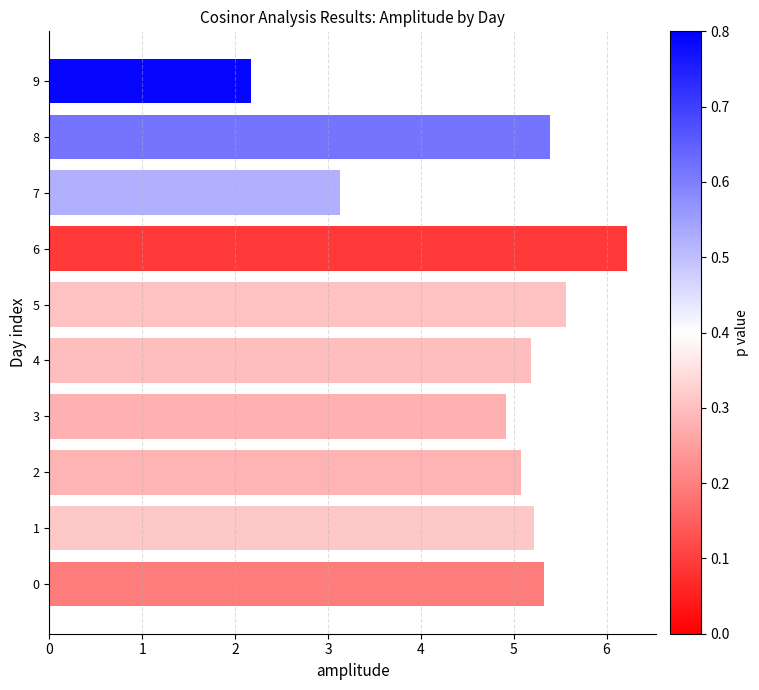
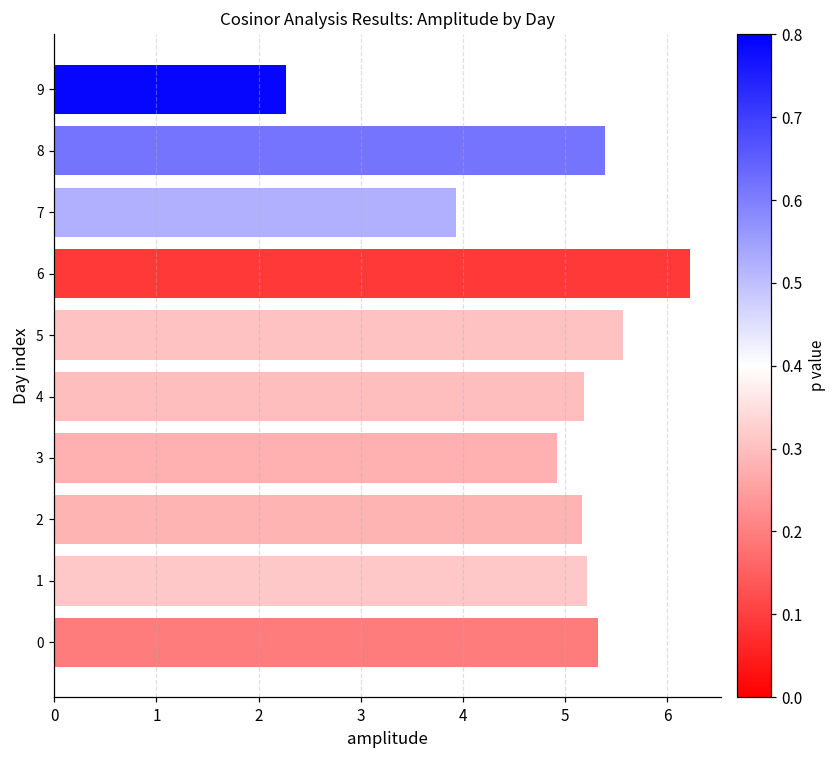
9: 2.2 -> 2.3
7: 3.1 -> 3.9
2: 5.1 -> 5.2
